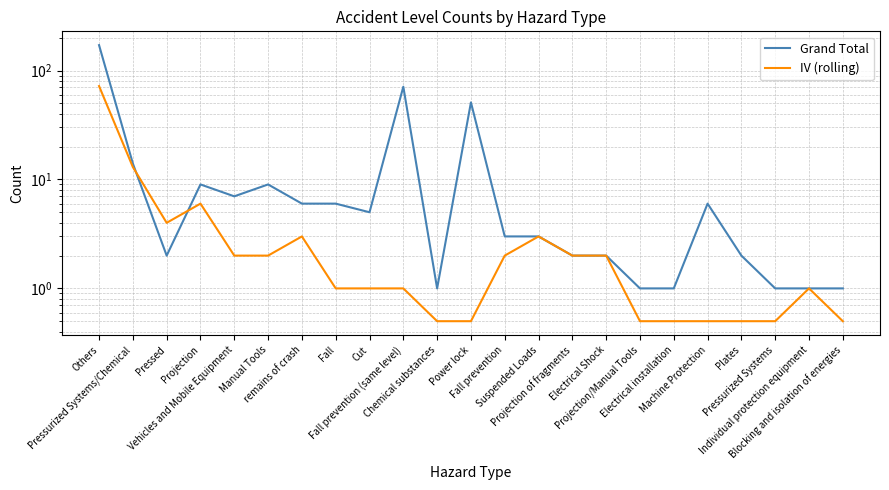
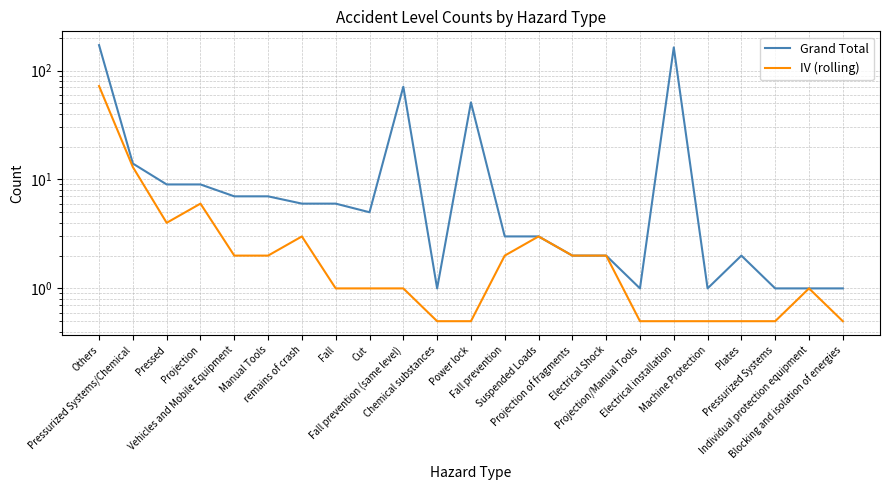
Grand Total, Pressed: 2 -> 9
Grand Total, Manual Tools: 9 -> 7
Grand Total, Electrical installation: 1 -> 160
Grand Total, Machine Protection: 6 -> 1
